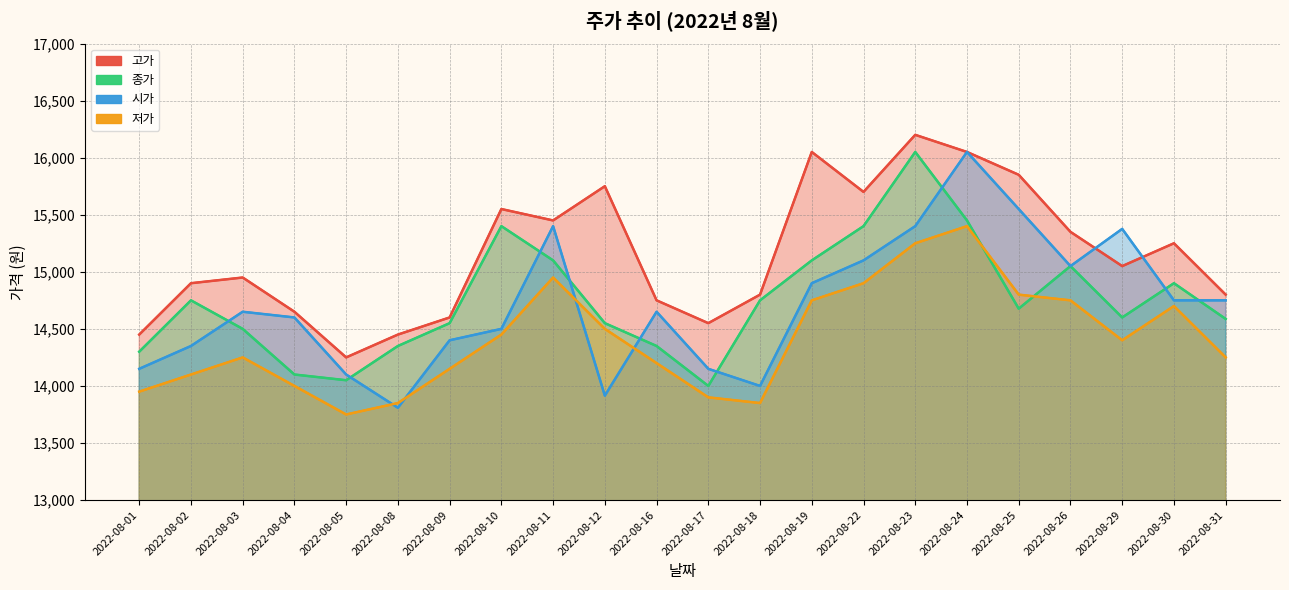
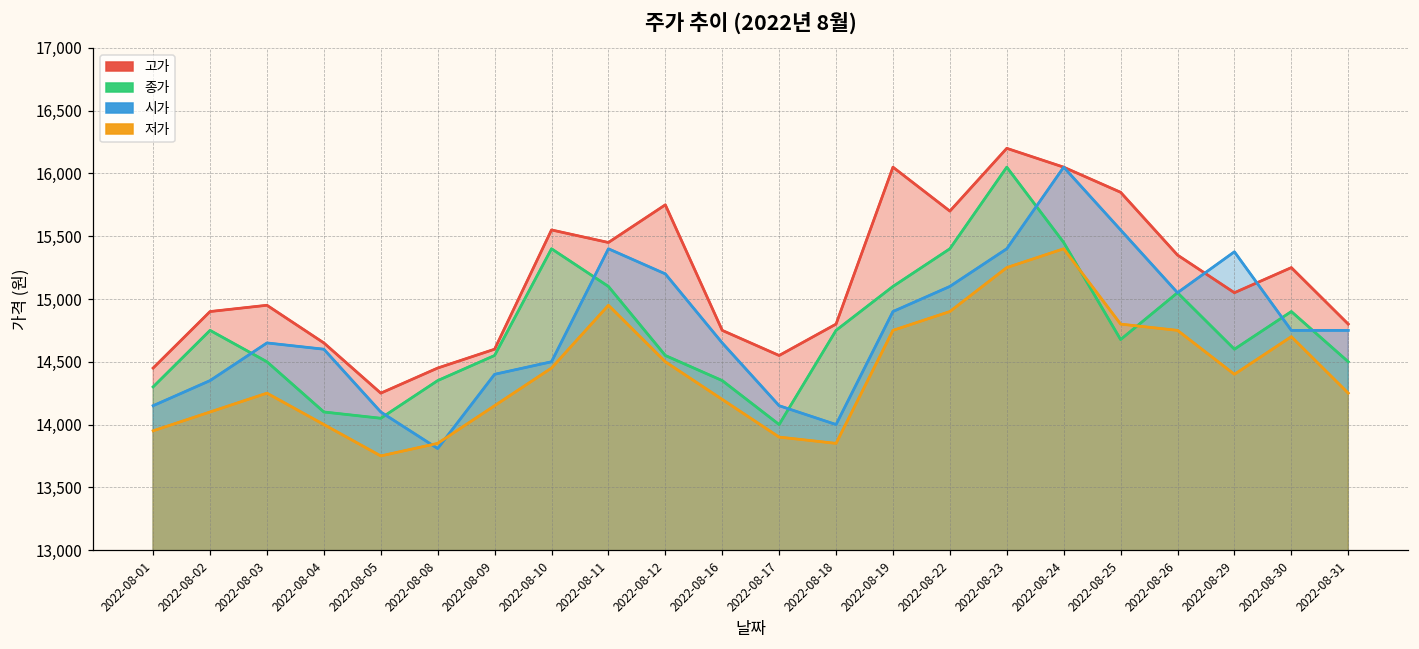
시가, 2022-08-12: 13,920 -> 15,200
종가, 2022-08-31: 14,590 -> 14,500
